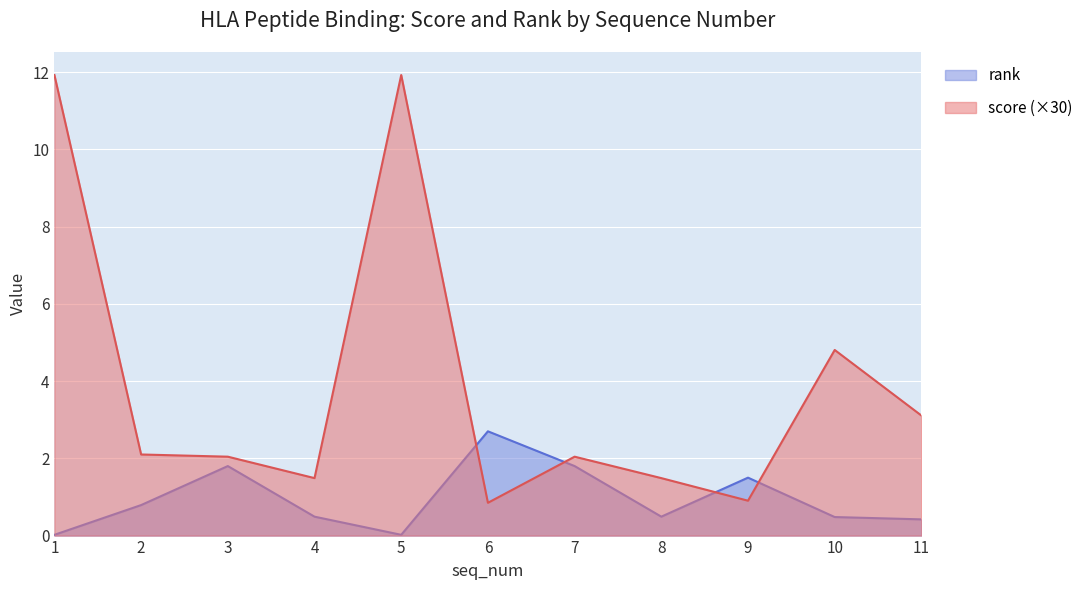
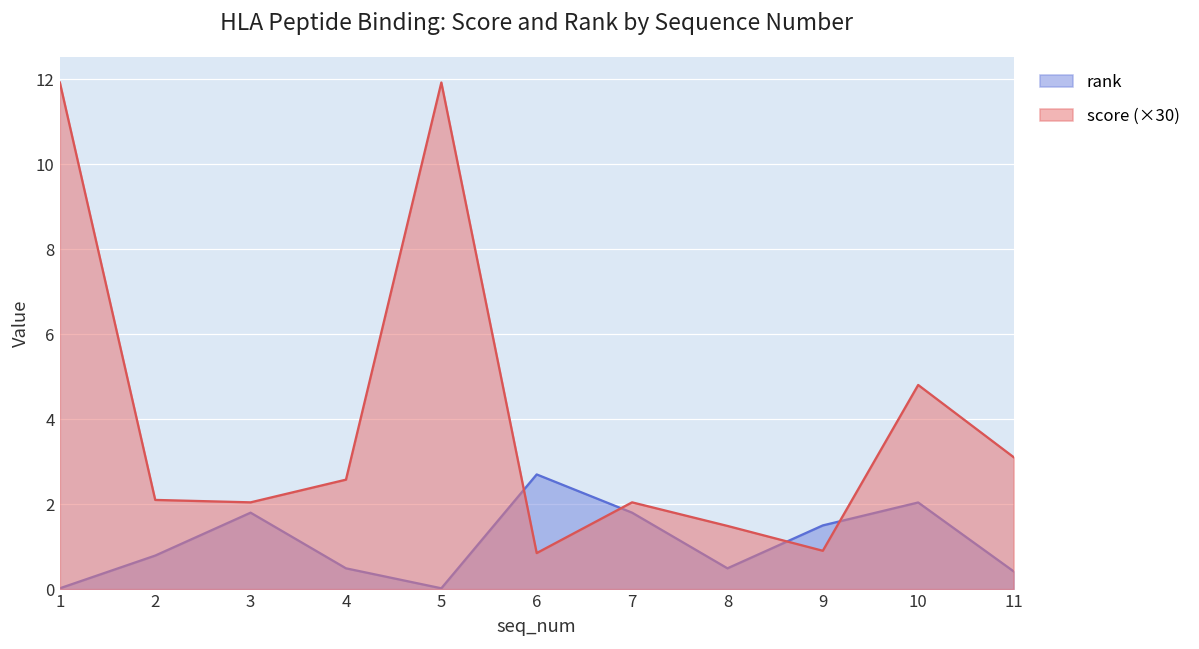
score (×30), 4: 1.5 -> 2.6
rank, 10: 0.5 -> 2.0
